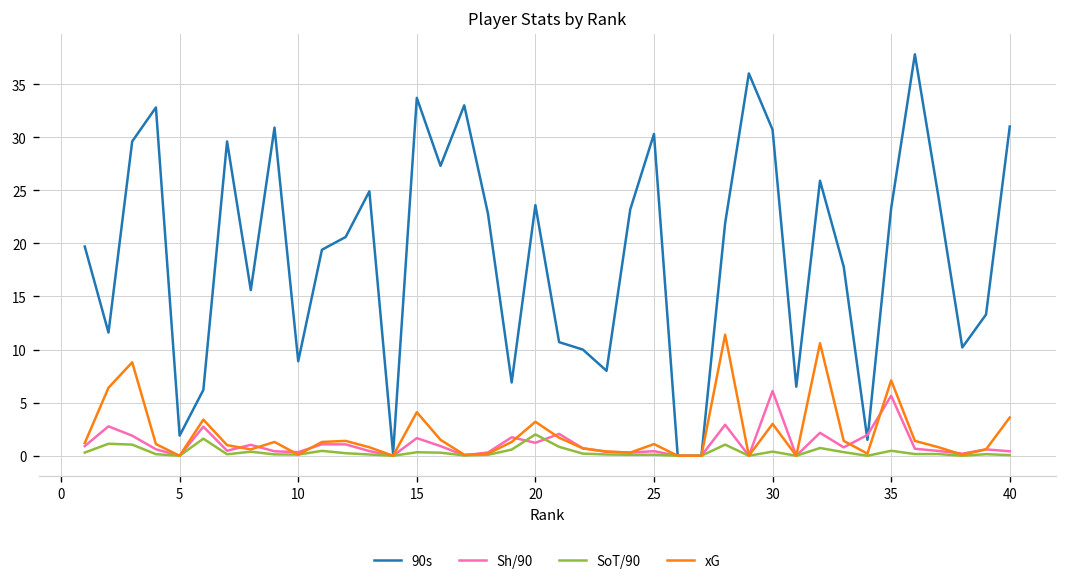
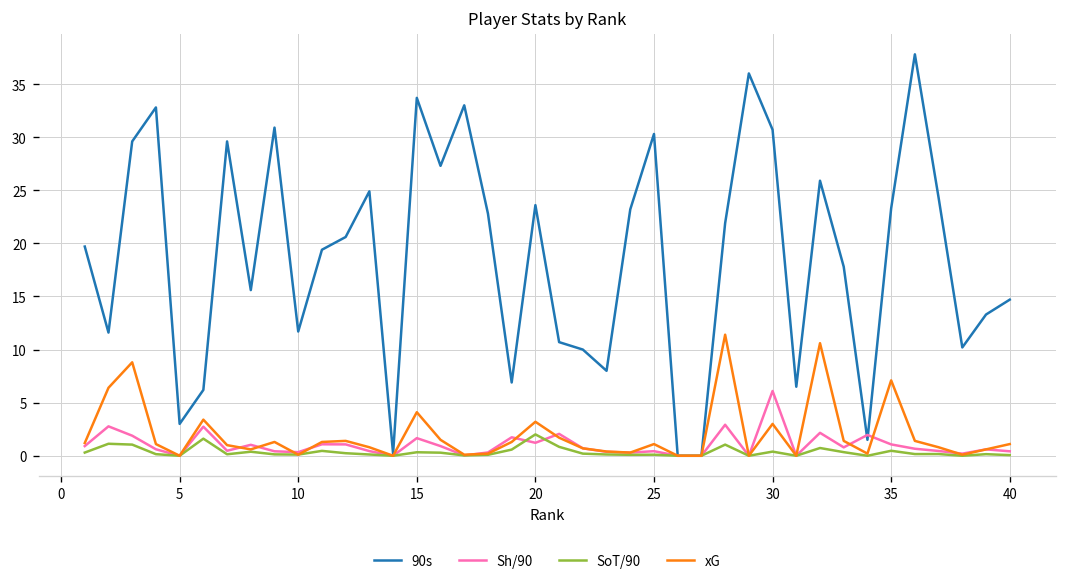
90s, 5: 2 -> 3
90s, 10: 9 -> 12
Sh/90, 35: 6 -> 1
90s, 40: 31 -> 15
xG, 40: 4 -> 1
